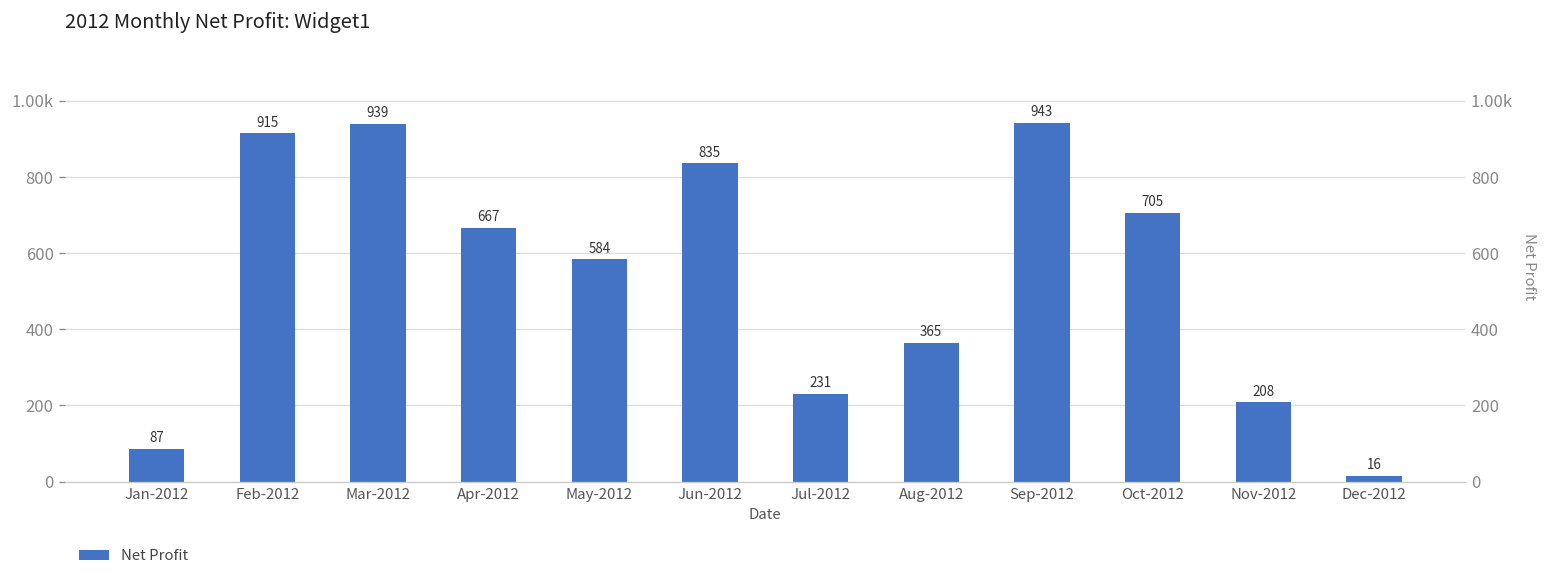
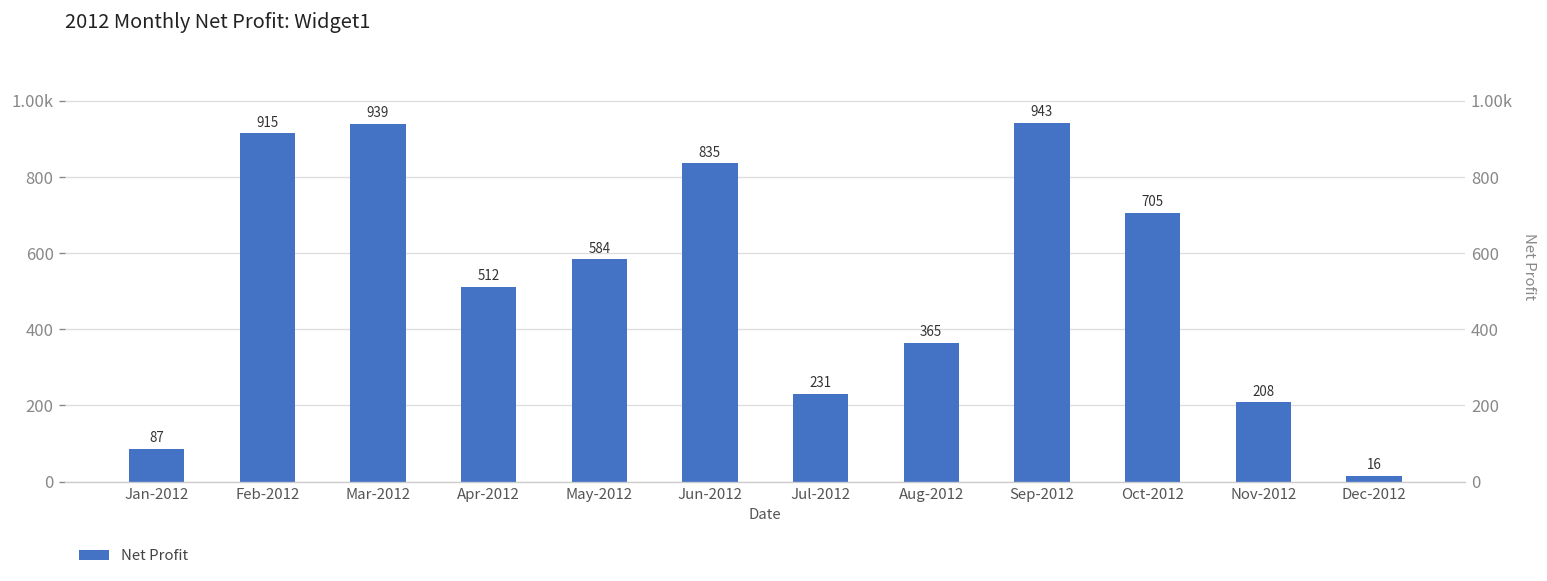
Apr-2012: 667 -> 512
